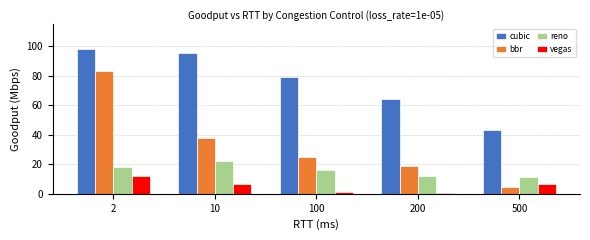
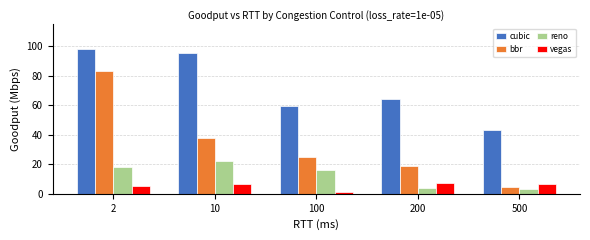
vegas, 2: 12 -> 5
cubic, 100: 79 -> 59
reno, 200: 12 -> 4
vegas, 200: 1 -> 7
reno, 500: 11 -> 3
